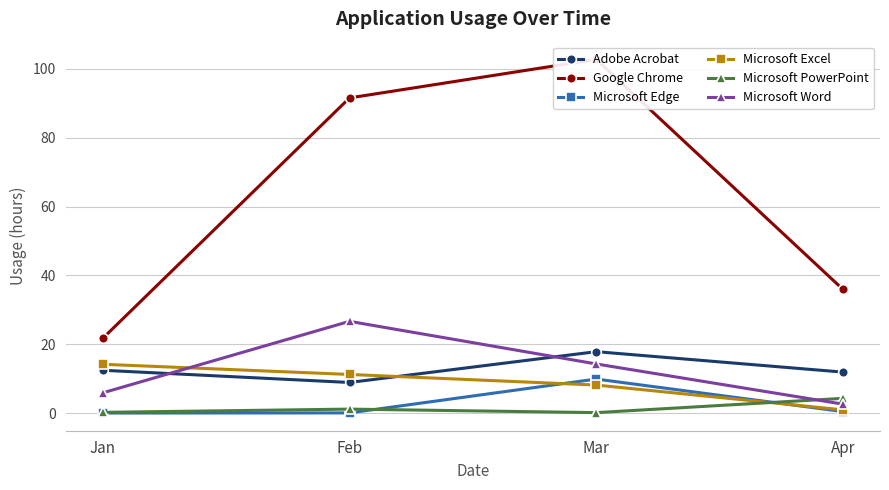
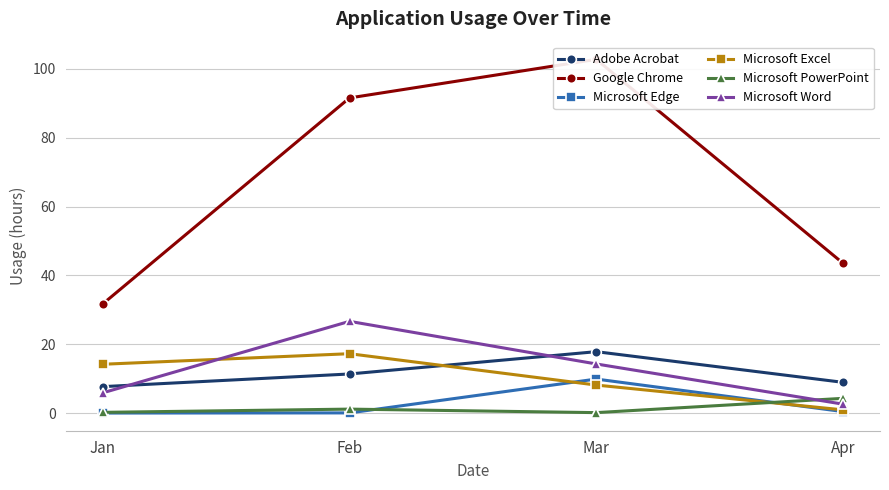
Adobe Acrobat, Jan: 12 -> 8
Google Chrome, Jan: 22 -> 32
Adobe Acrobat, Feb: 9 -> 11
Microsoft Excel, Feb: 11 -> 17
Adobe Acrobat, Apr: 12 -> 9
Google Chrome, Apr: 36 -> 44
